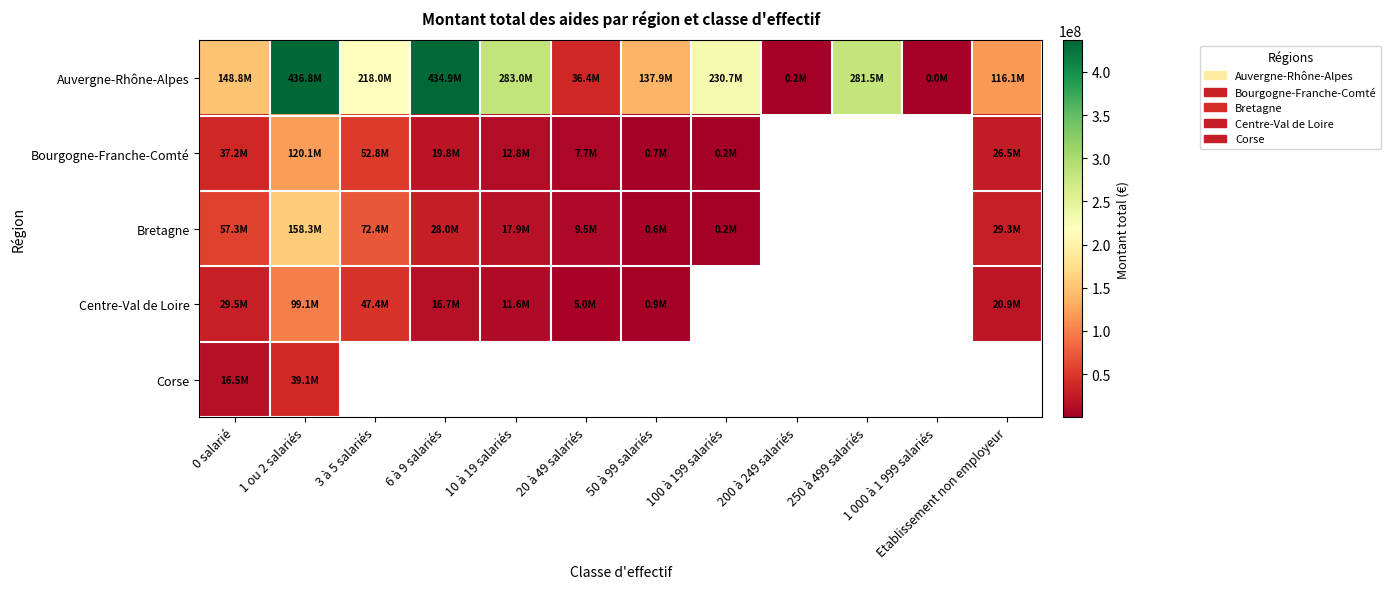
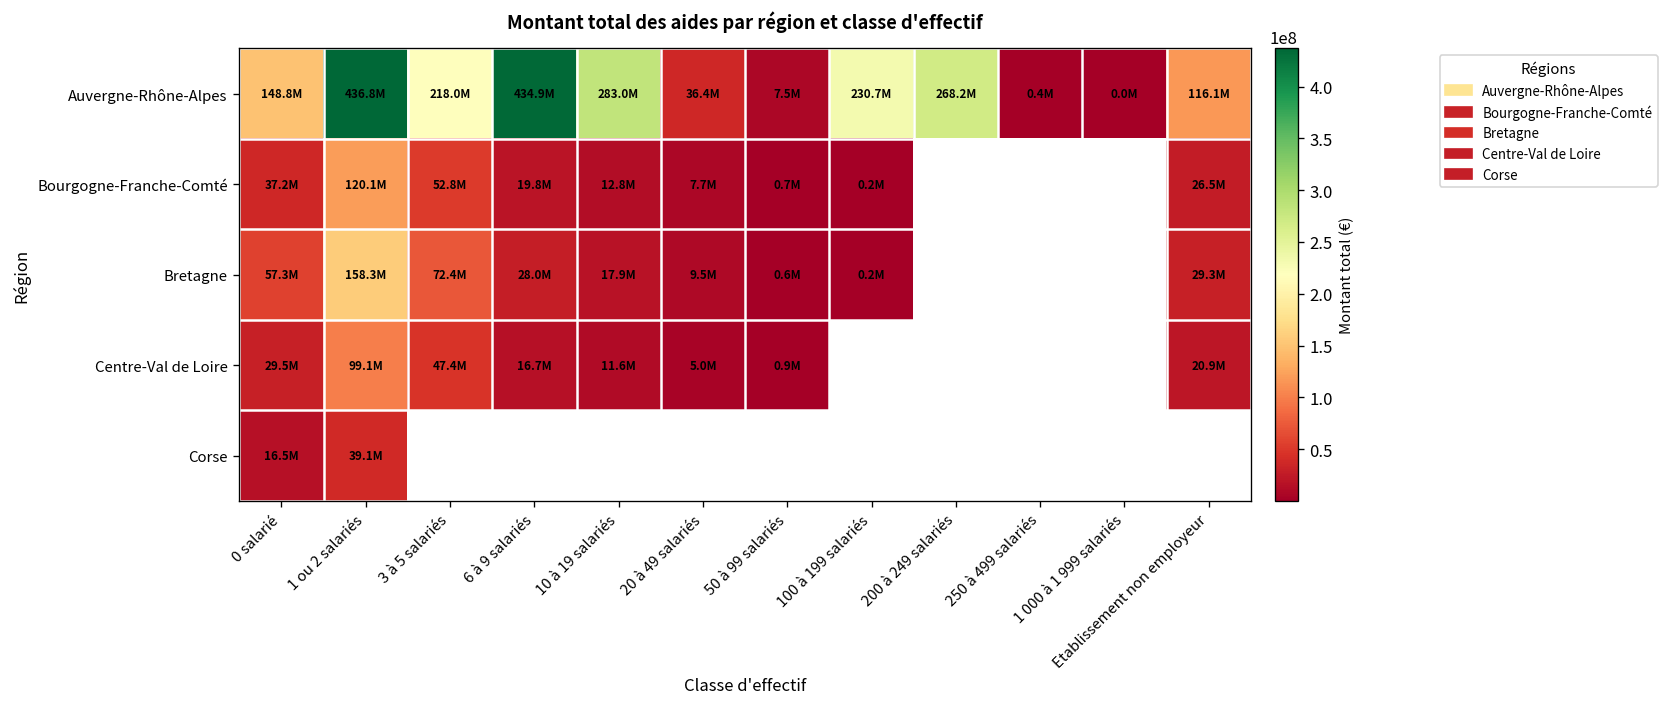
Auvergne-Rhône-Alpes, 50 à 99 salariés: 137.9M -> 7.5M
Auvergne-Rhône-Alpes, 200 à 249 salariés: 0.2M -> 268.2M
Auvergne-Rhône-Alpes, 250 à 499 salariés: 281.5M -> 0.4M
